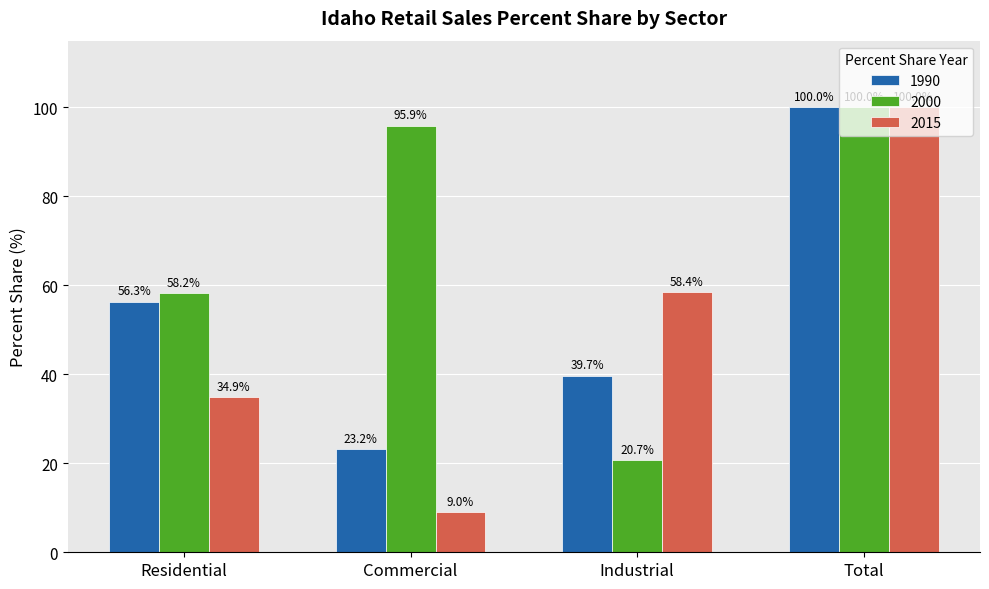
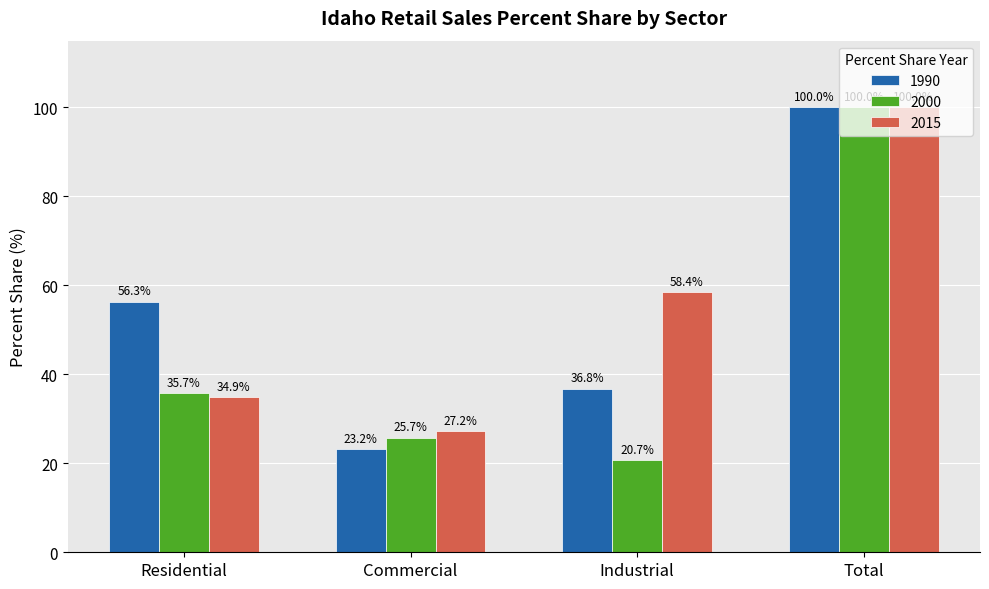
2000, Residential: 58.2% -> 35.7%
2000, Commercial: 95.9% -> 25.7%
2015, Commercial: 9.0% -> 27.2%
1990, Industrial: 39.7% -> 36.8%
